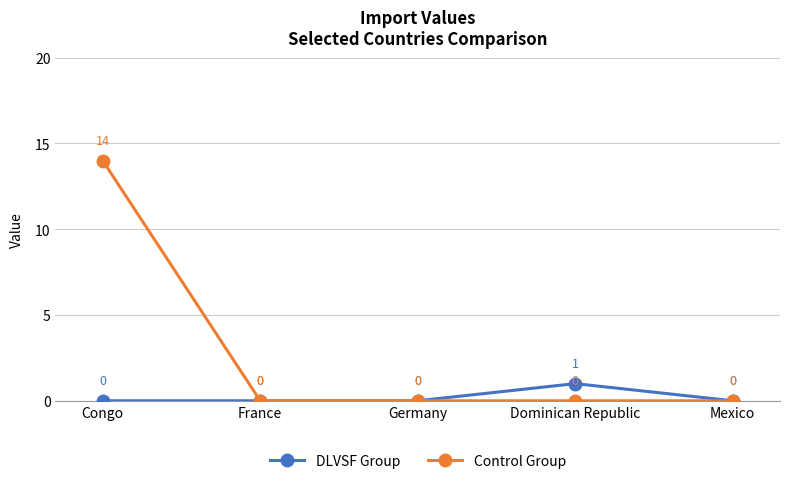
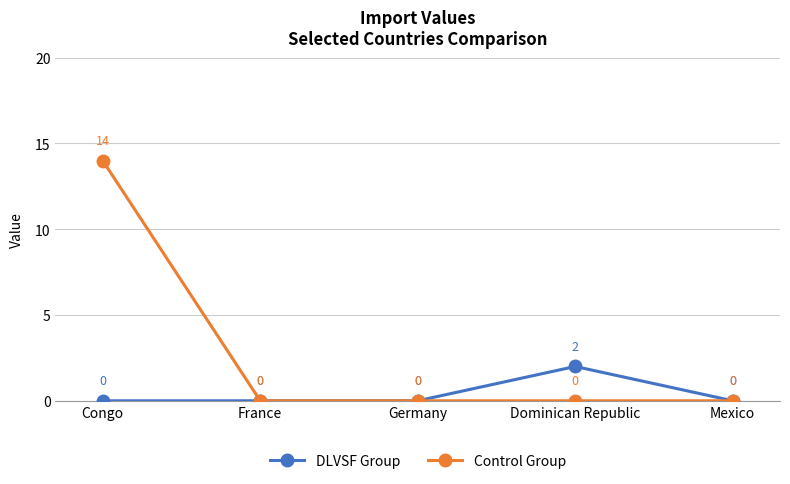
DLVSF Group, Dominican Republic: 1 -> 2
